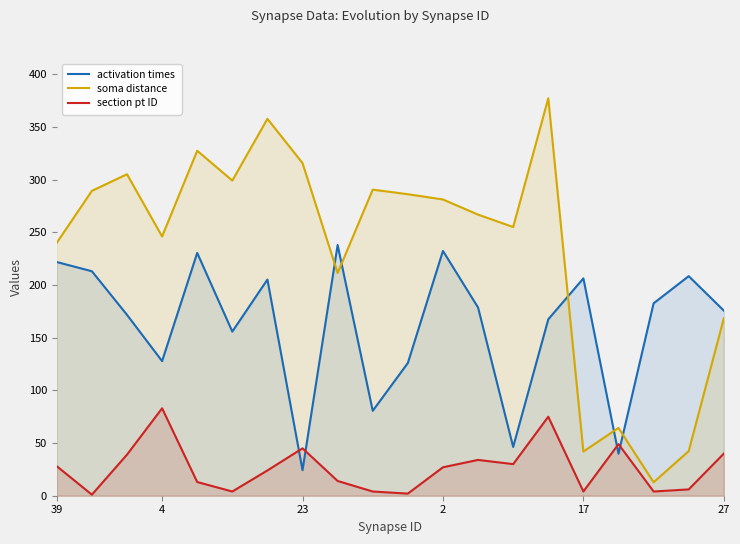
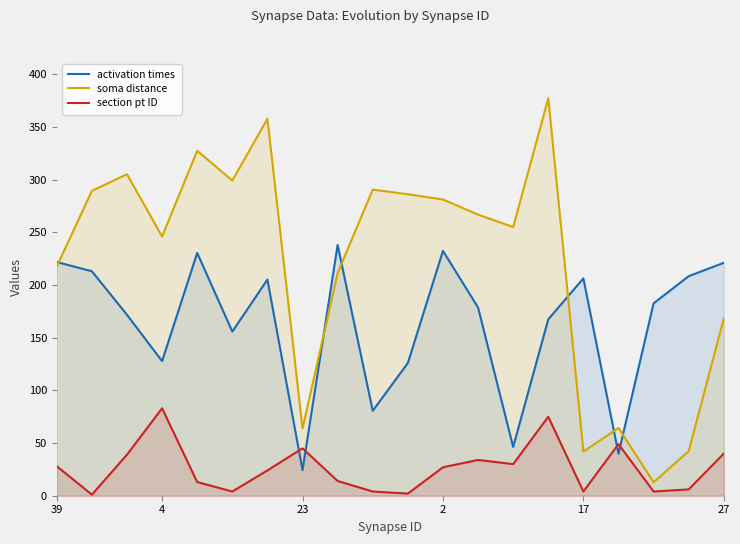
soma distance, 39: 240 -> 218
soma distance, 23: 316 -> 64
activation times, 27: 176 -> 221
